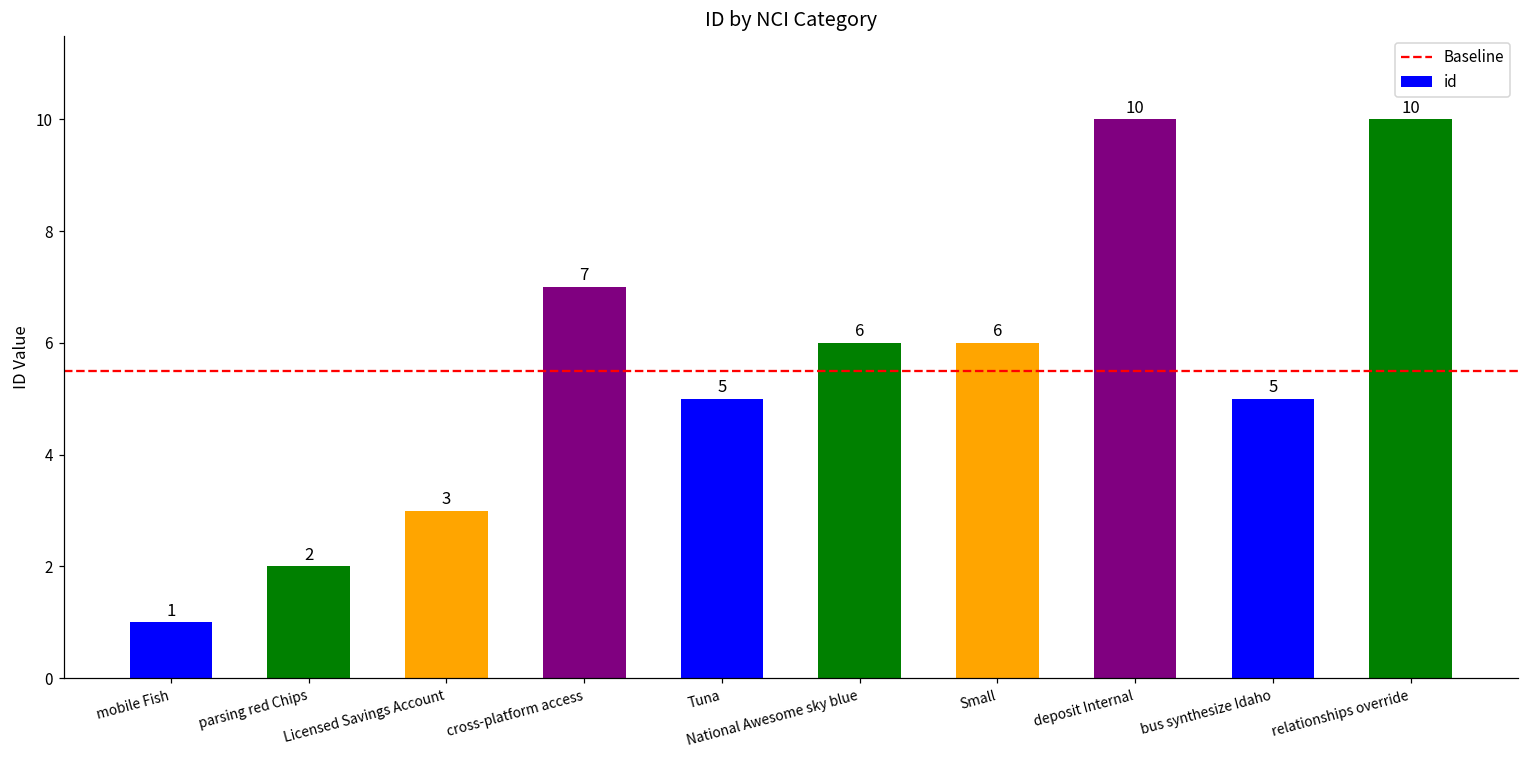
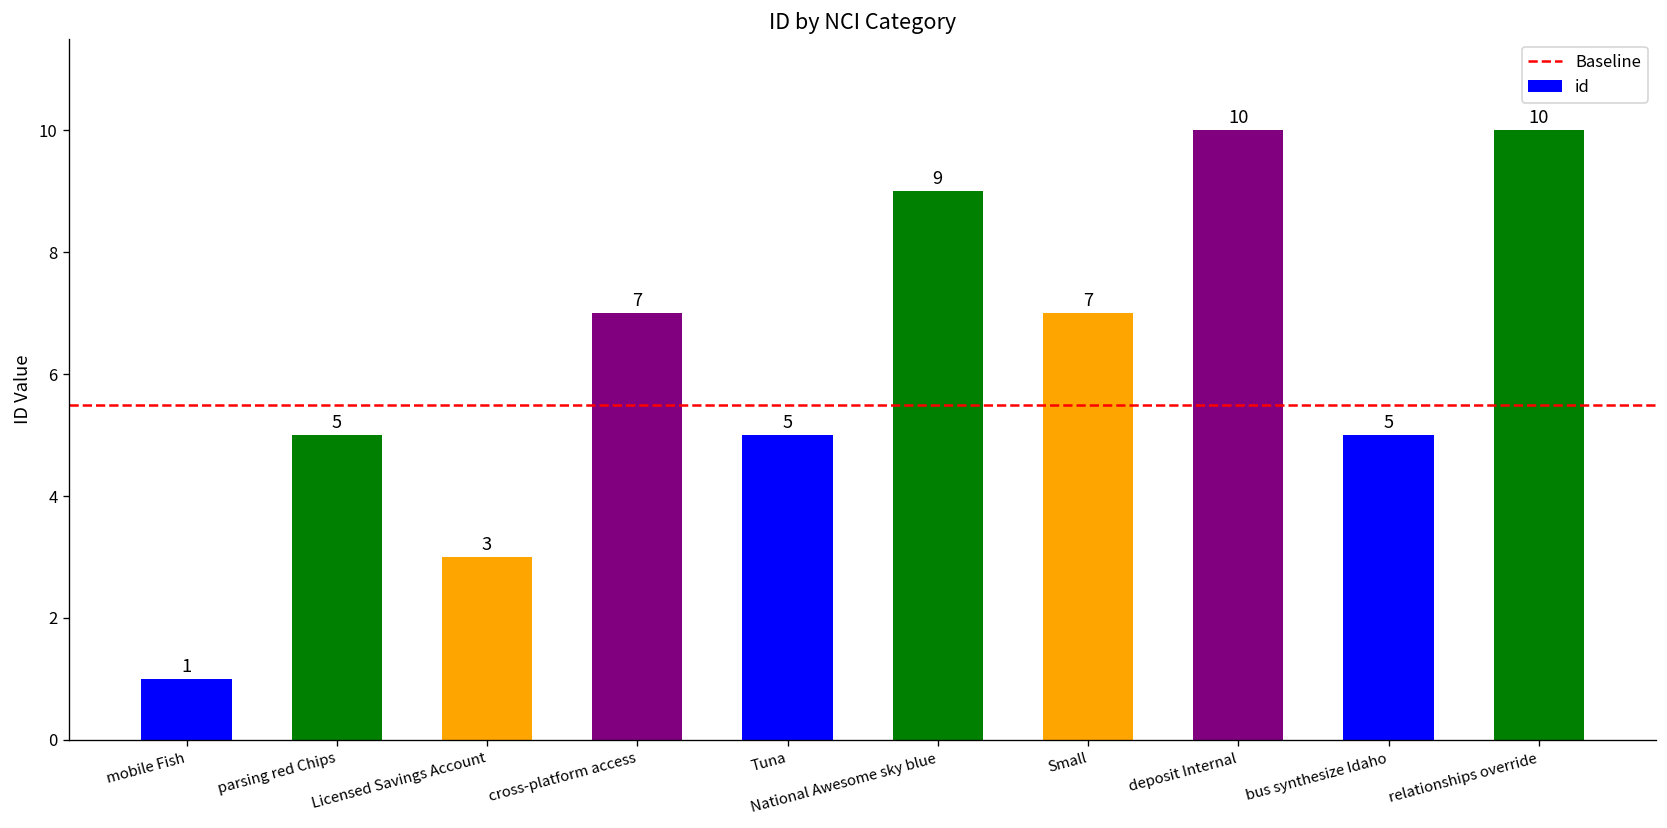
parsing red Chips: 2 -> 5
National Awesome sky blue: 6 -> 9
Small: 6 -> 7
